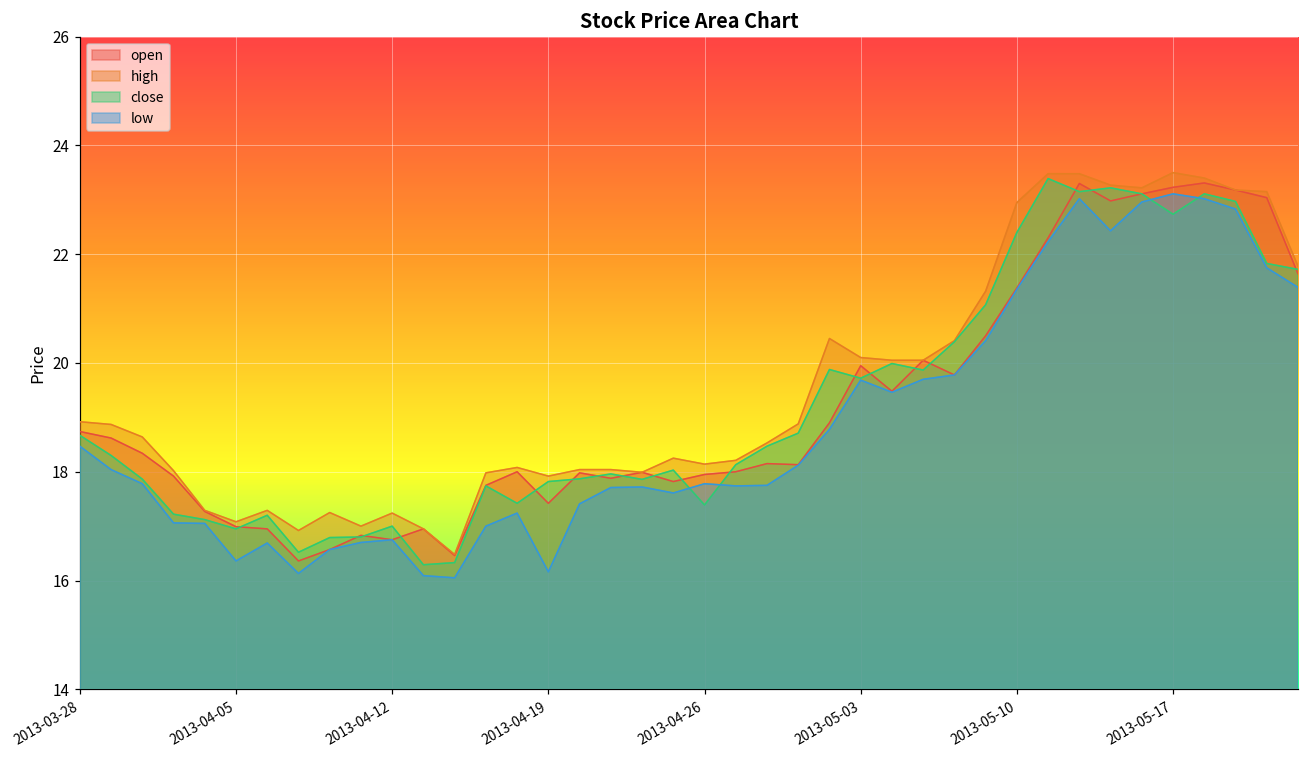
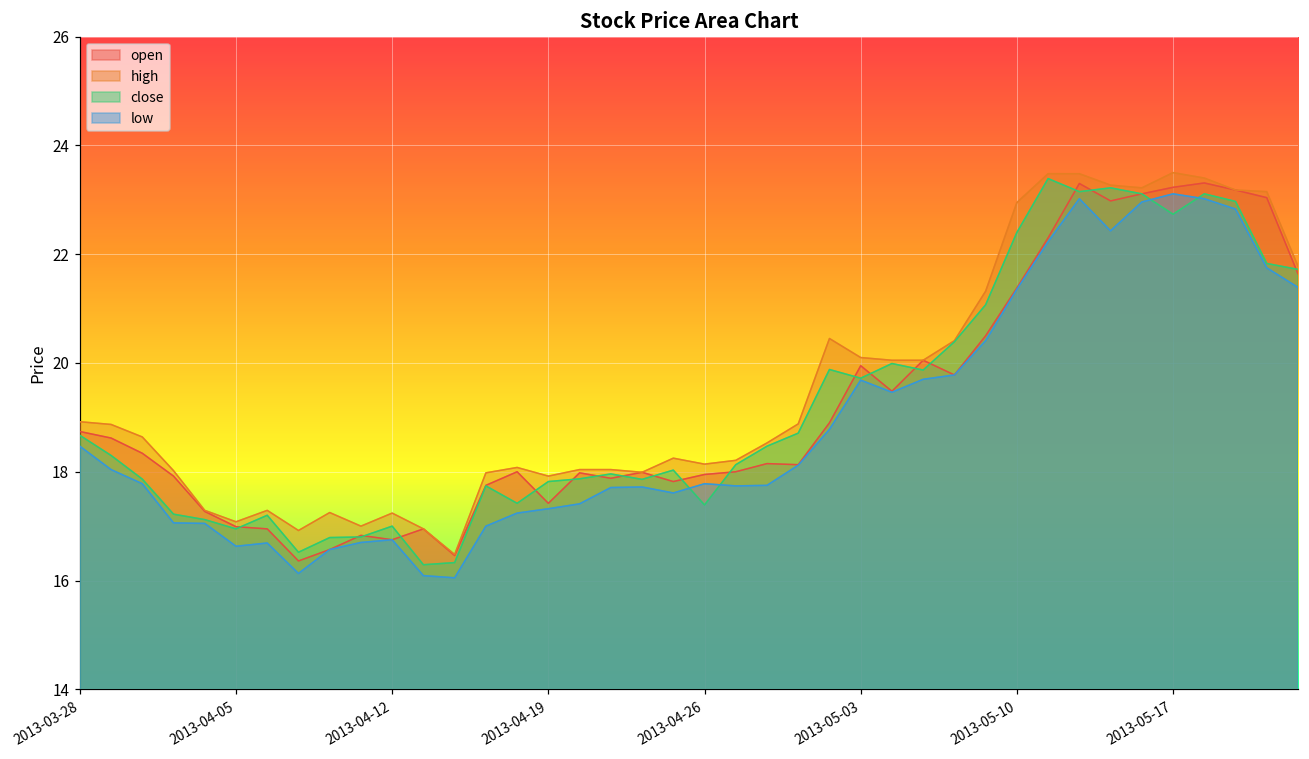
low, 2013-04-05: 16.4 -> 16.6
low, 2013-04-19: 16.2 -> 17.3
